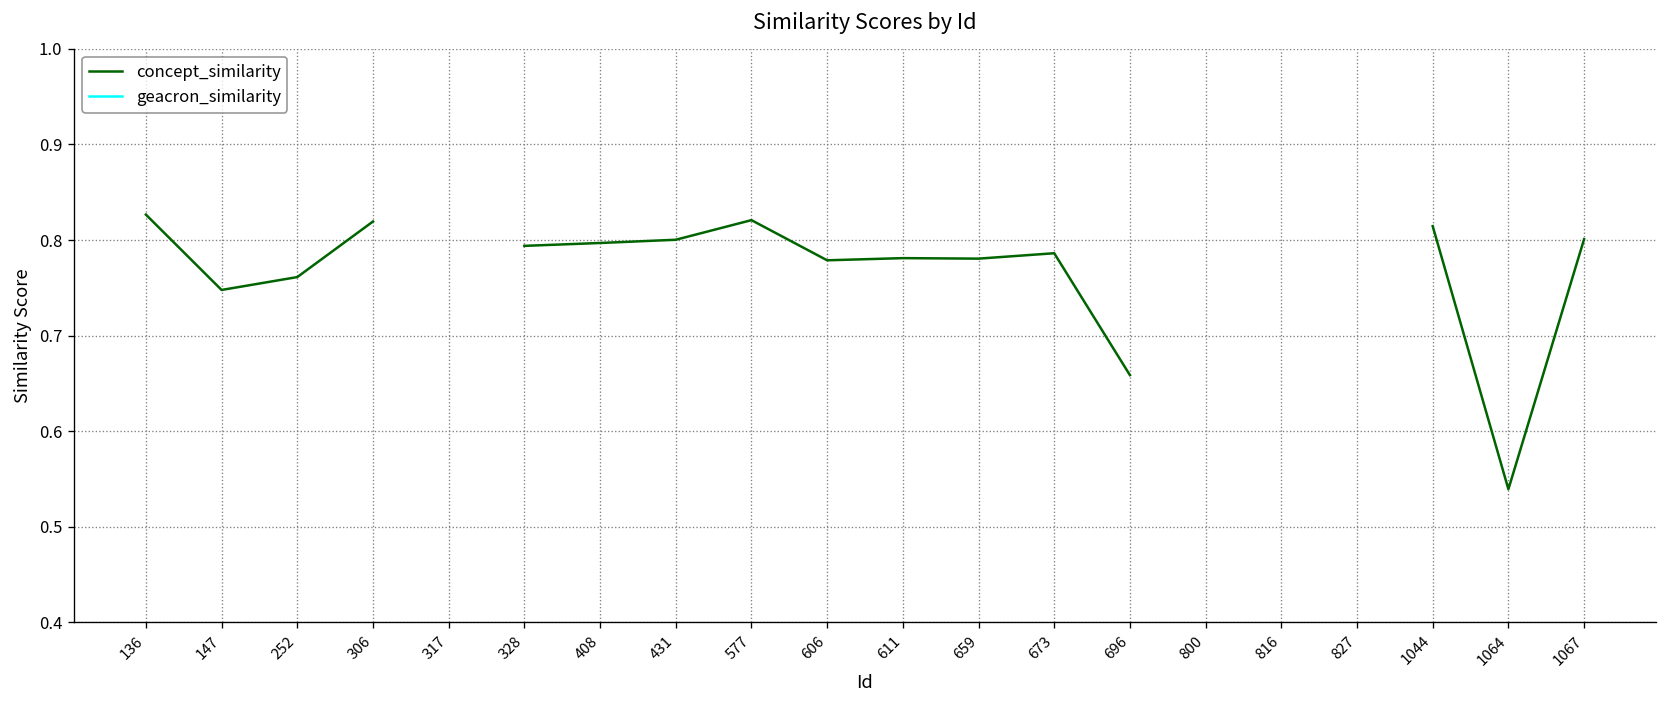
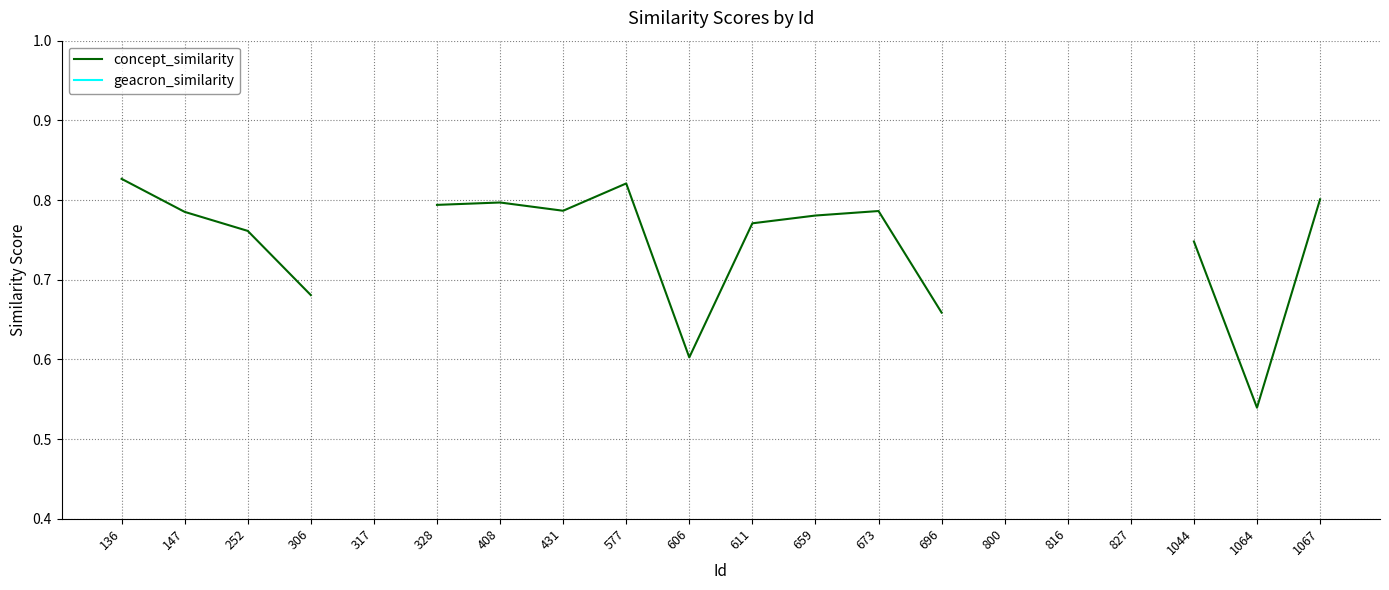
147: 0.75 -> 0.79
306: 0.82 -> 0.68
431: 0.80 -> 0.79
606: 0.78 -> 0.60
611: 0.78 -> 0.77
1044: 0.81 -> 0.75
